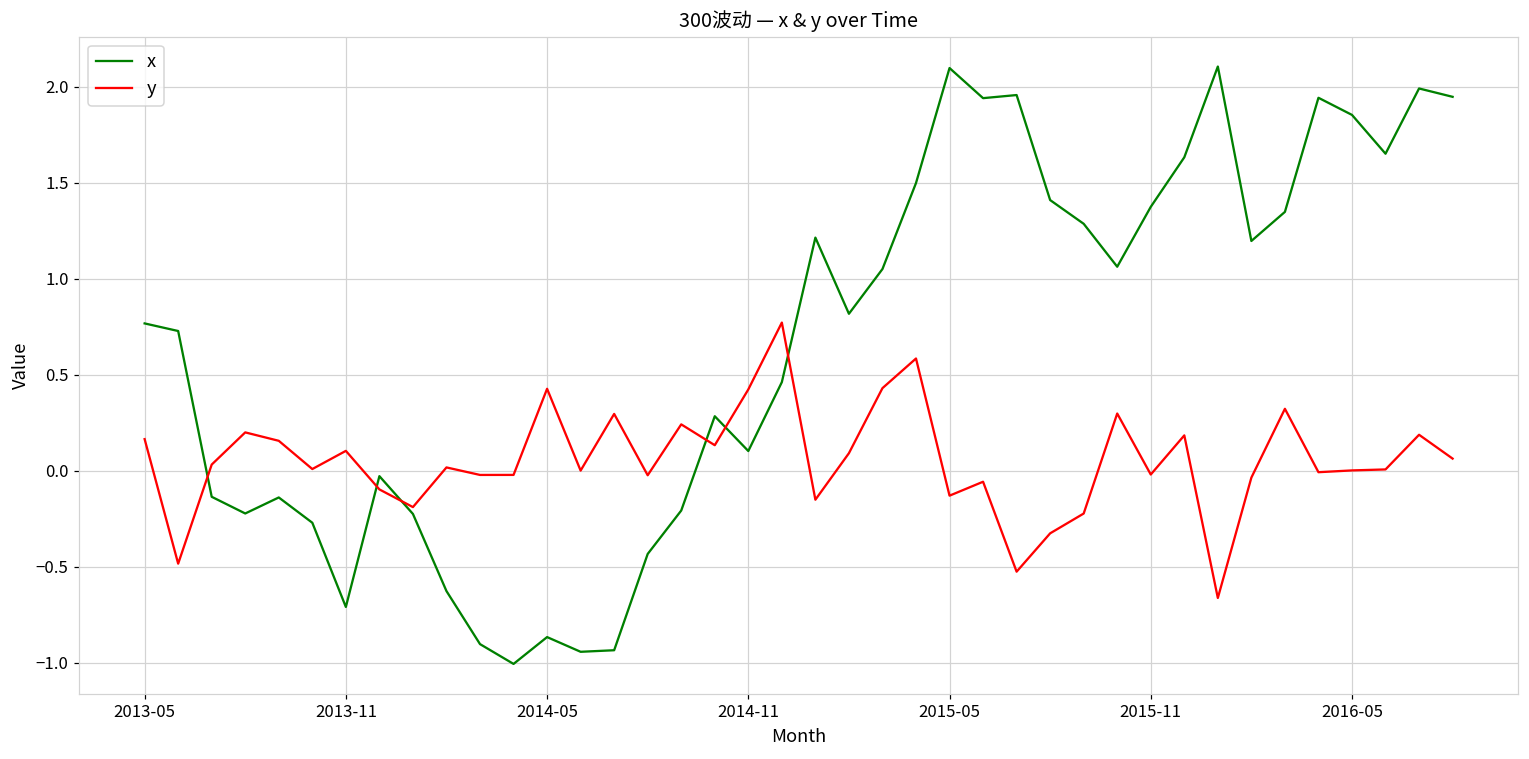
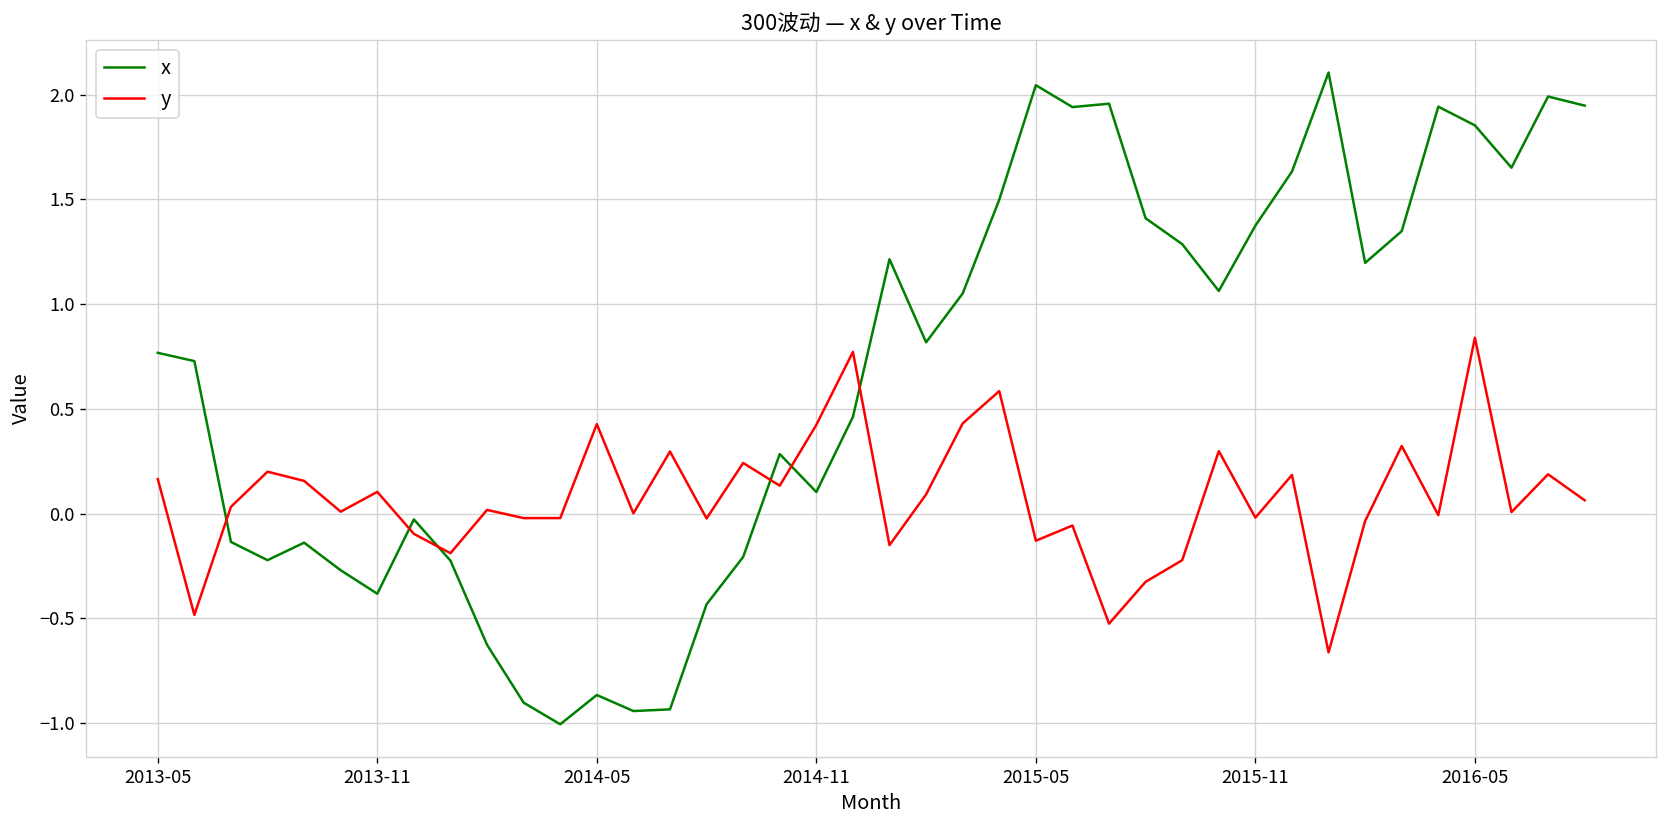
x, 2013-11: -0.71 -> -0.38
x, 2015-05: 2.10 -> 2.04
y, 2016-05: 0.00 -> 0.84
